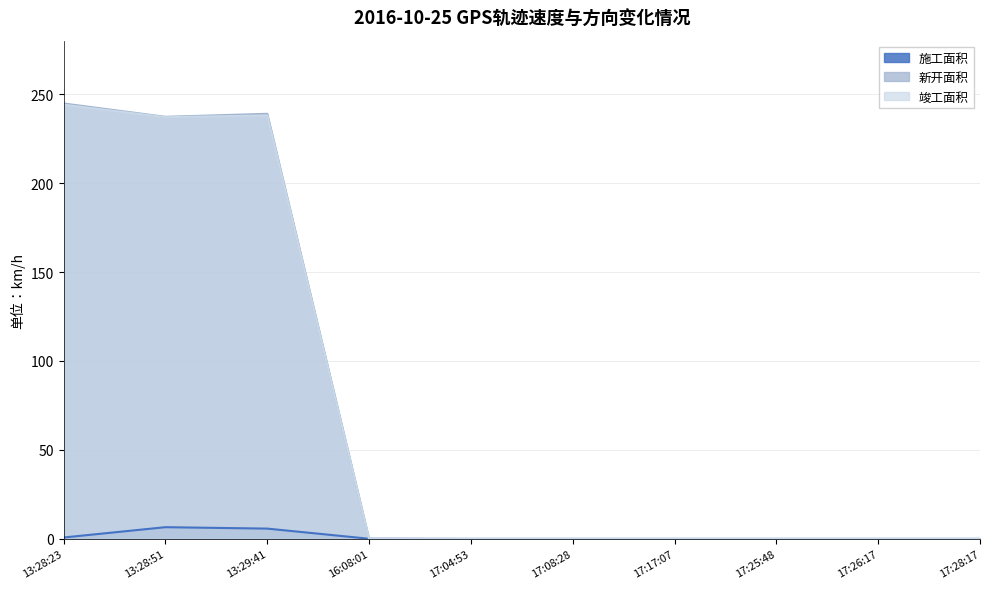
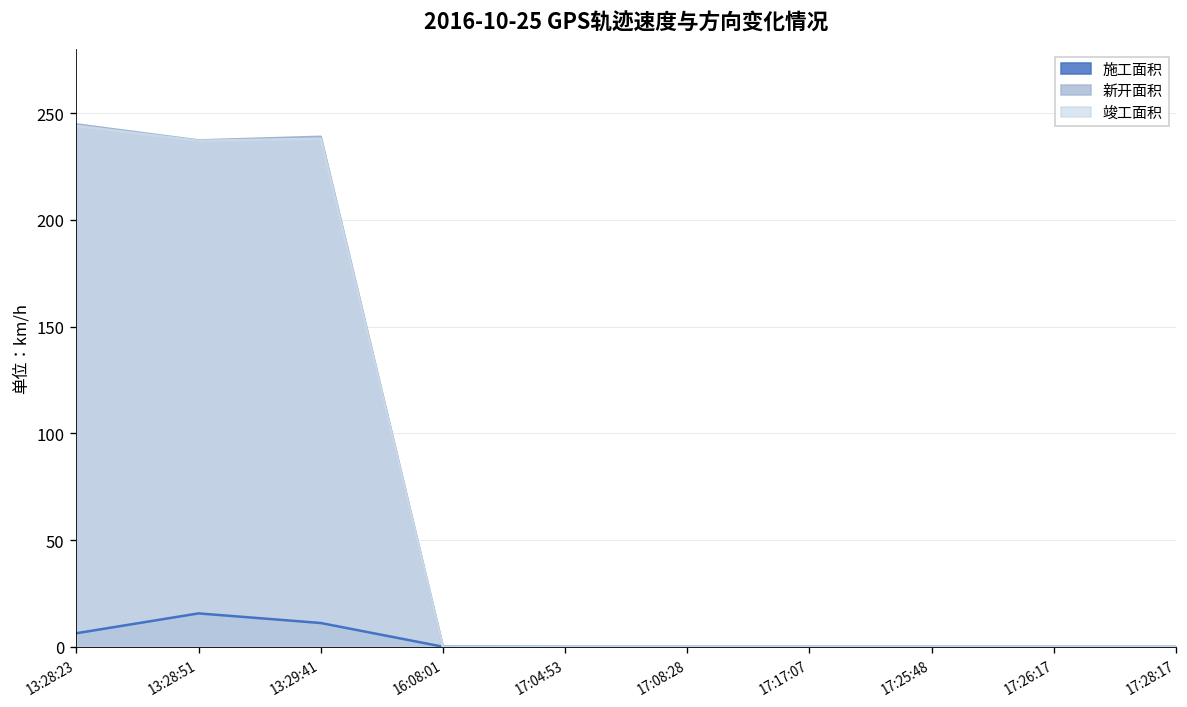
施工面积, 13:28:23: 1 -> 6
施工面积, 13:28:51: 7 -> 16
施工面积, 13:29:41: 6 -> 11
